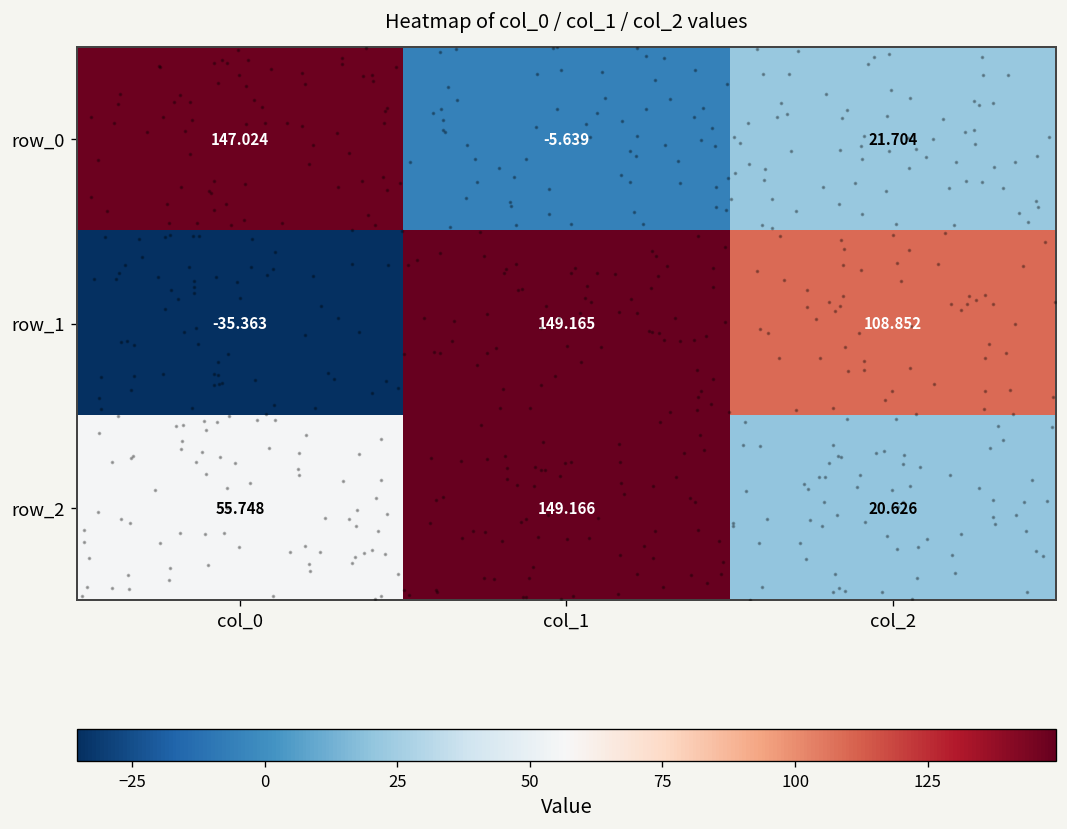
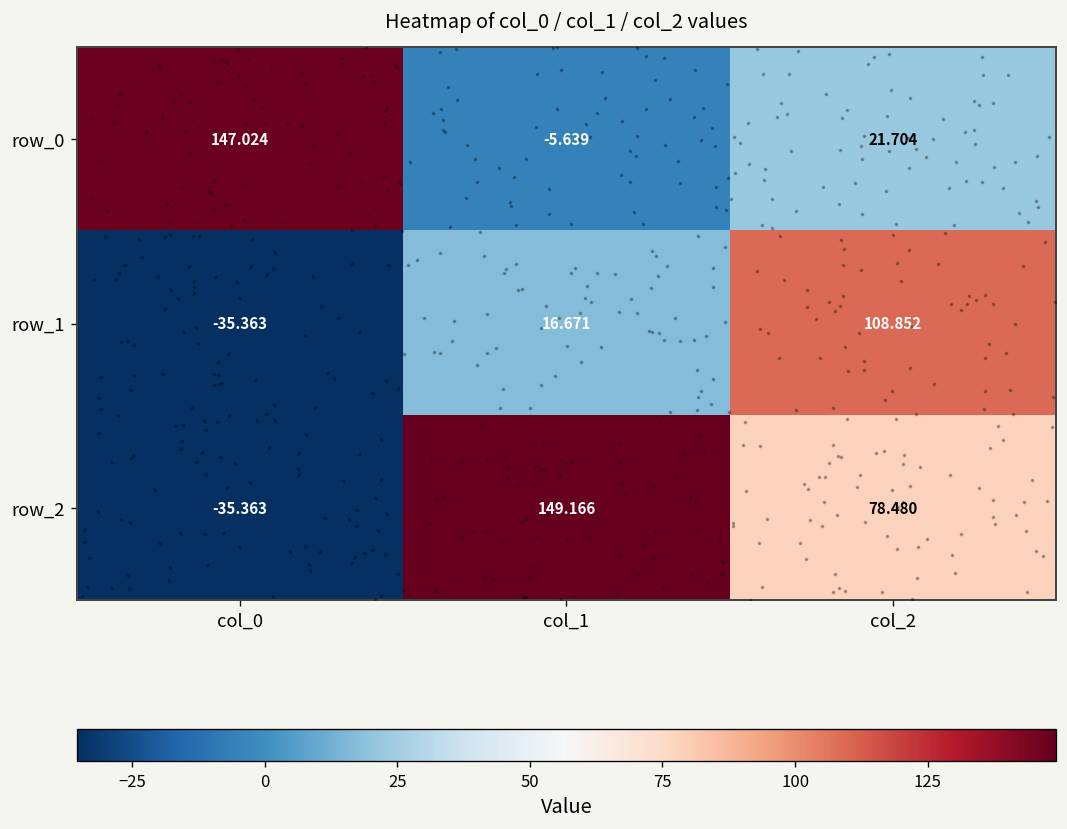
row_1, col_1: 149.165 -> 16.671
row_2, col_0: 55.748 -> -35.363
row_2, col_2: 20.626 -> 78.480
